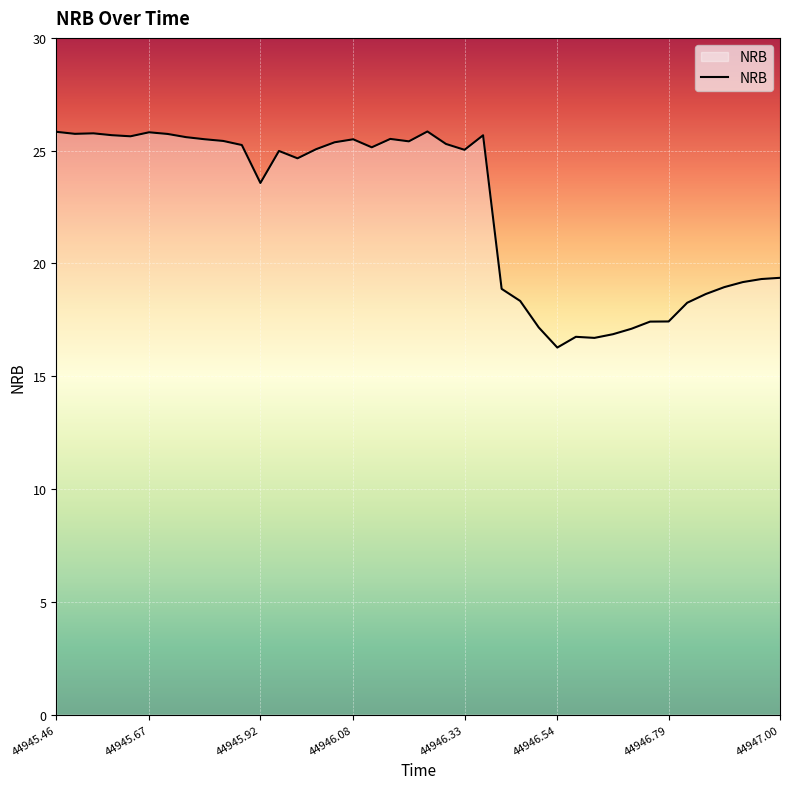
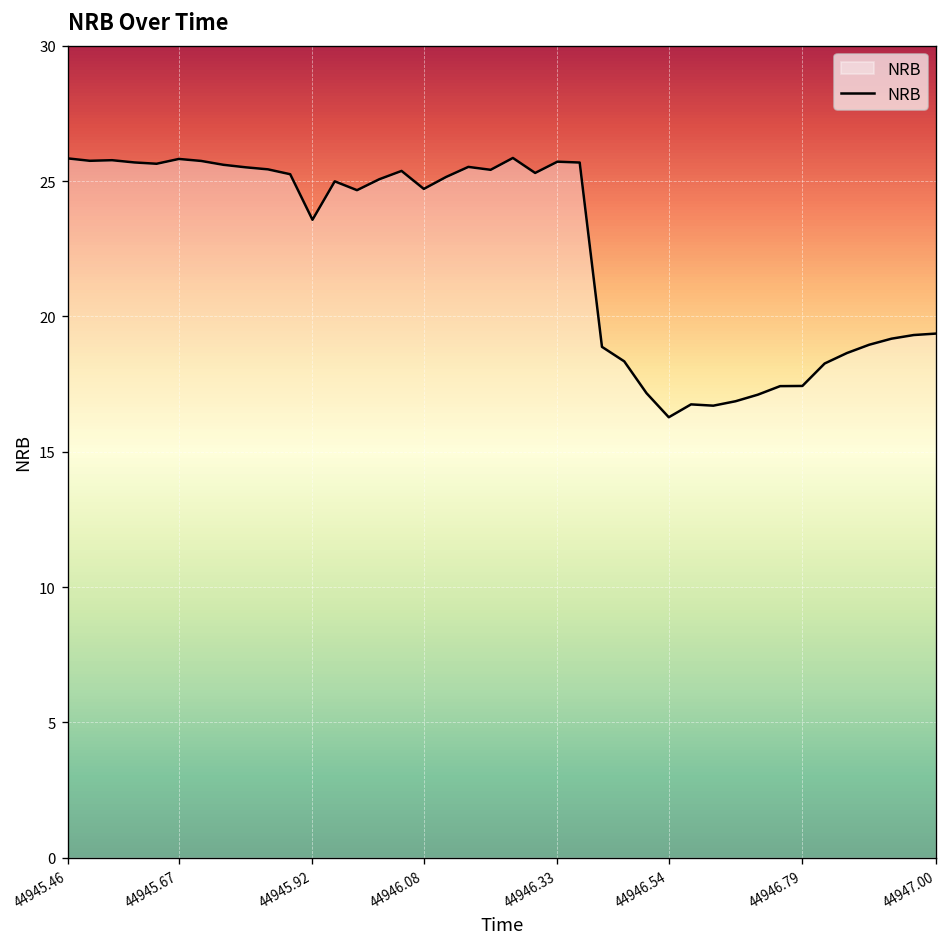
44946.08: 25.5 -> 24.7
44946.33: 25.0 -> 25.7
